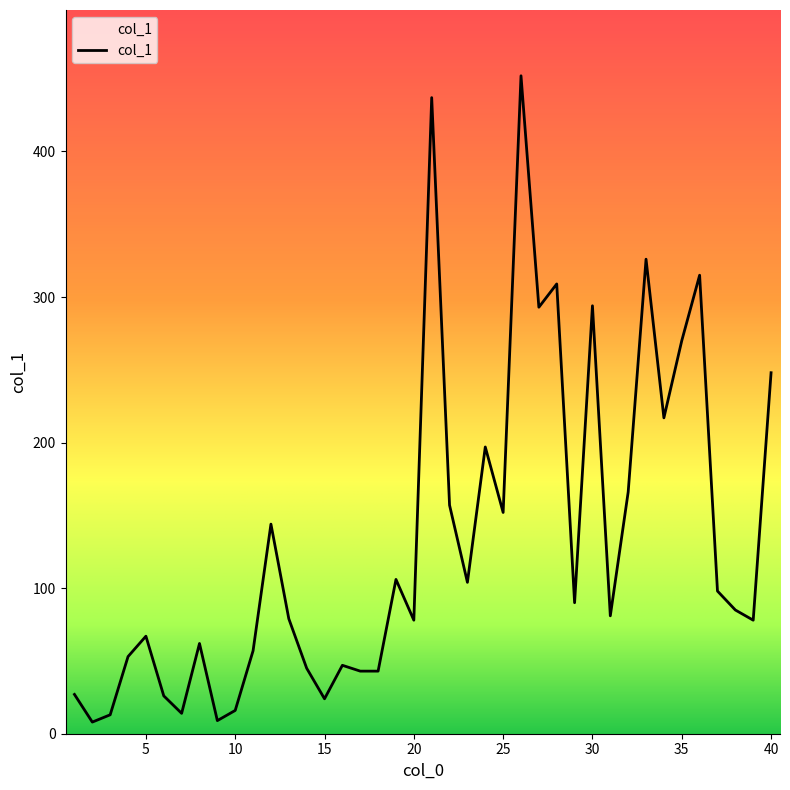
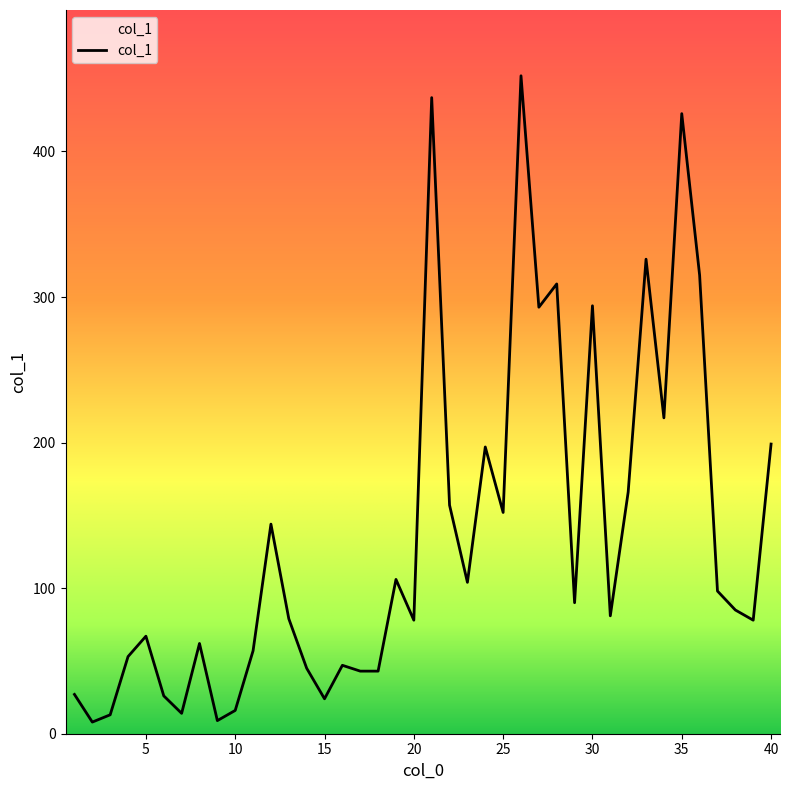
35: 270 -> 426
40: 248 -> 199
